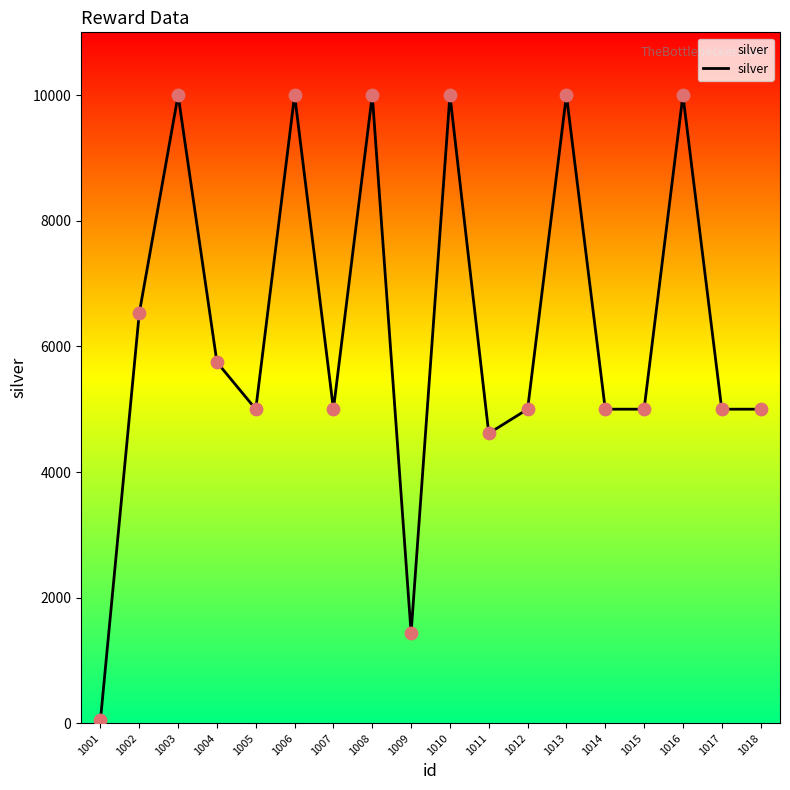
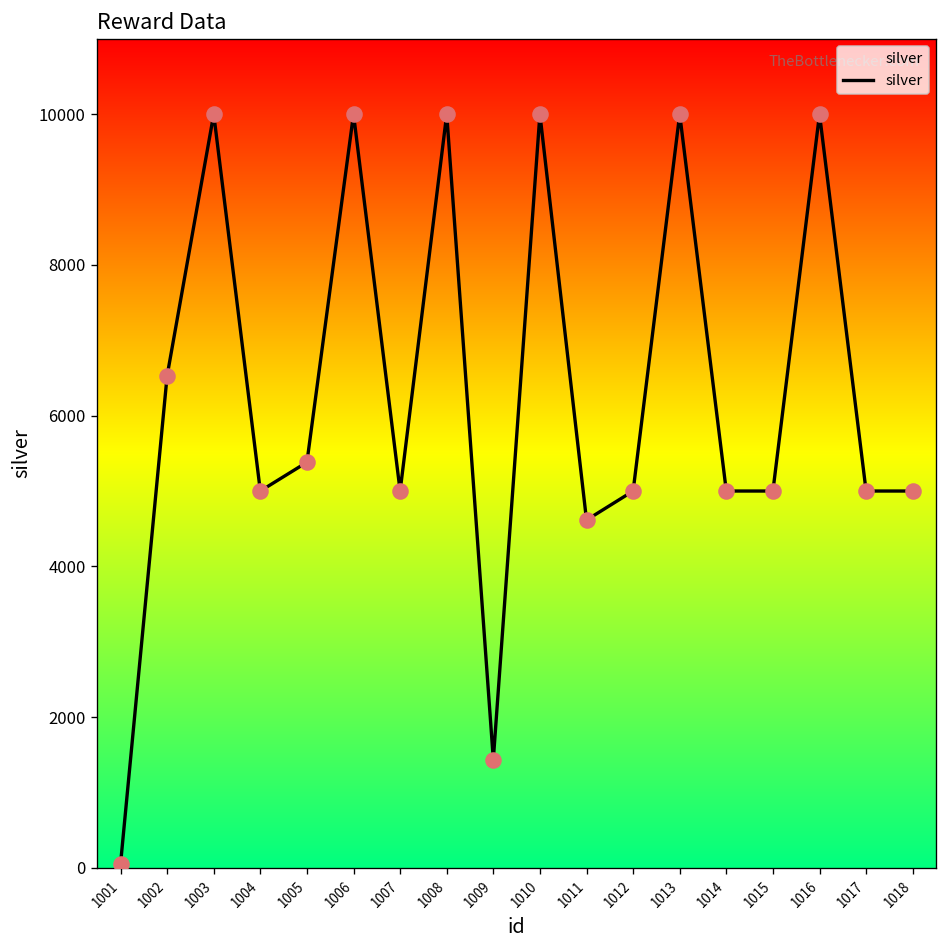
1004: 5700 -> 5000
1005: 5000 -> 5400
